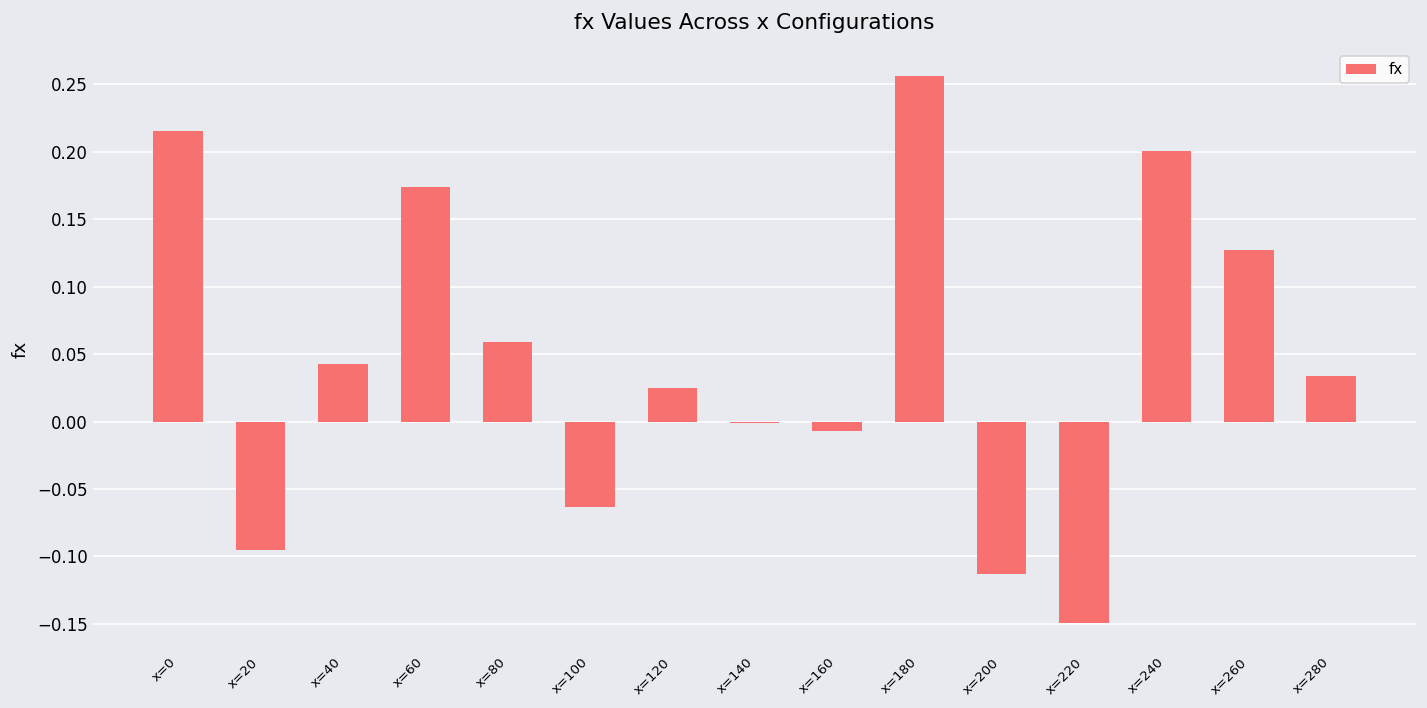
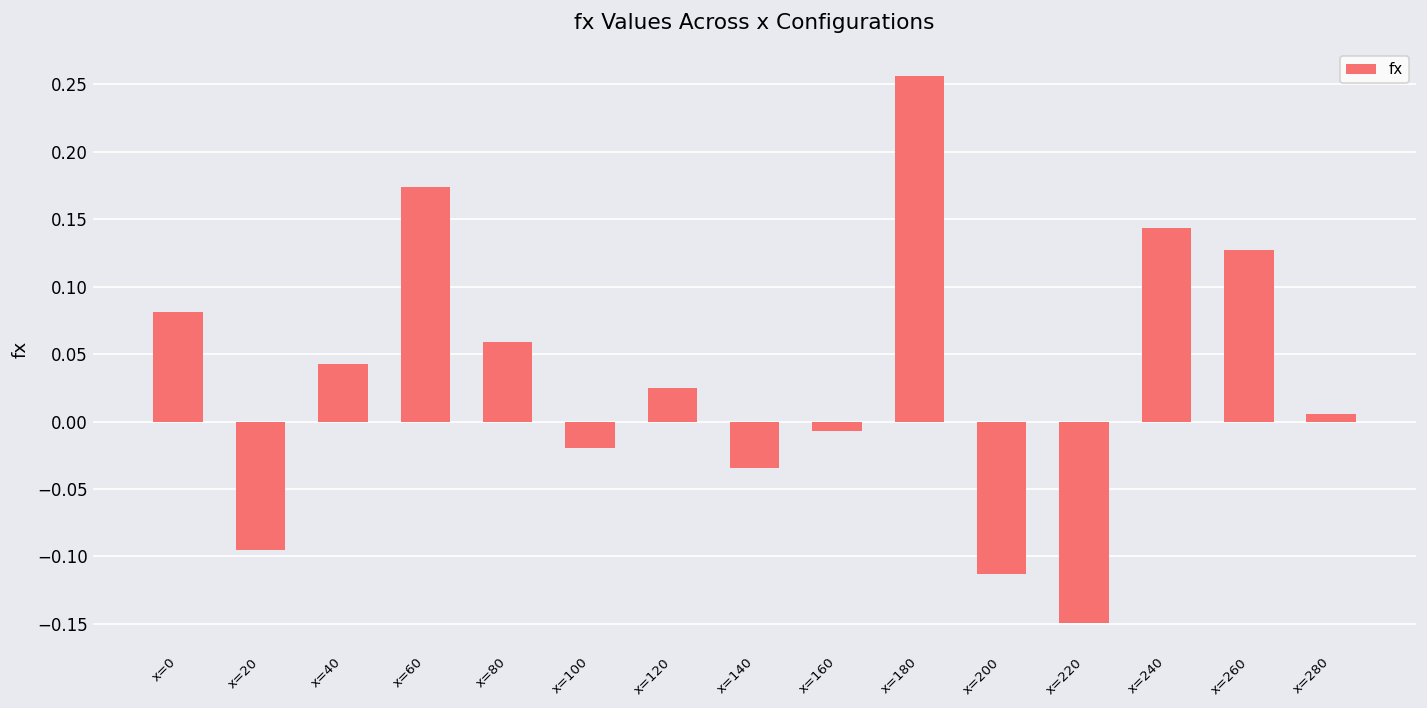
x=0: 0.215 -> 0.081
x=100: -0.063 -> -0.019
x=140: -0.001 -> -0.034
x=240: 0.200 -> 0.143
x=280: 0.034 -> 0.005
